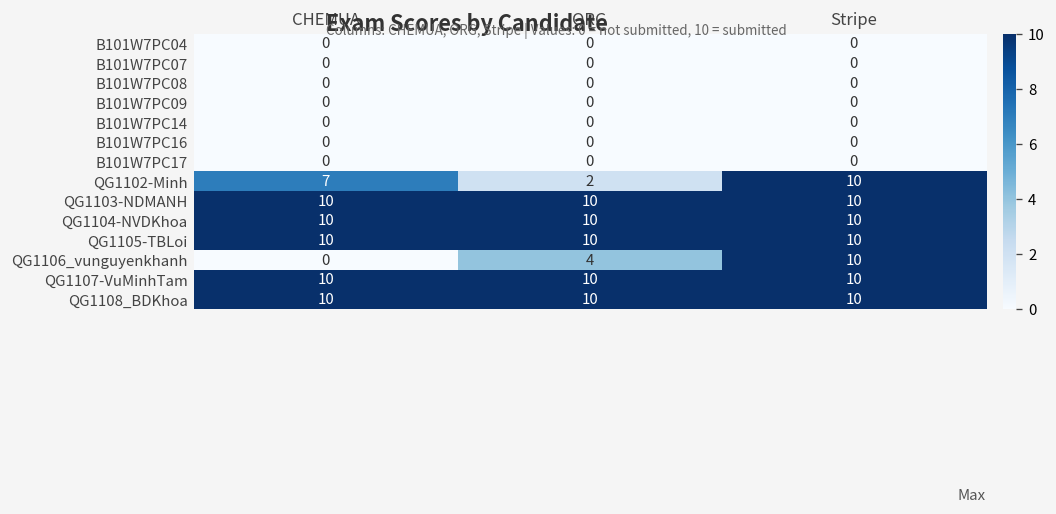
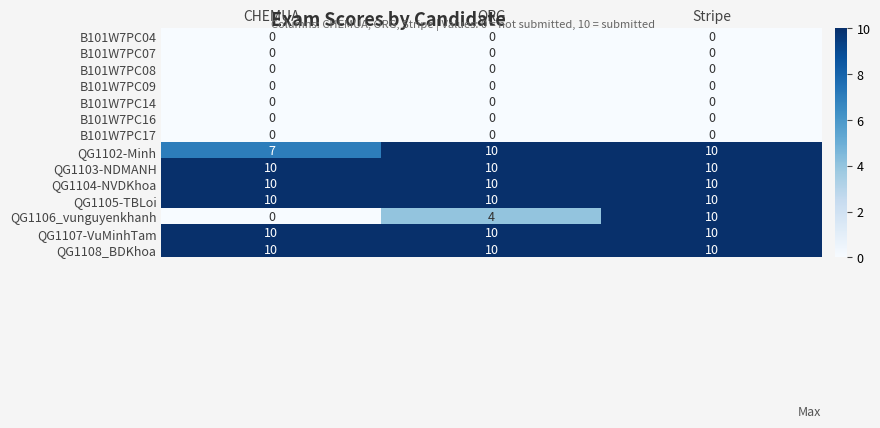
QG1102-Minh, ORG: 2 -> 10
